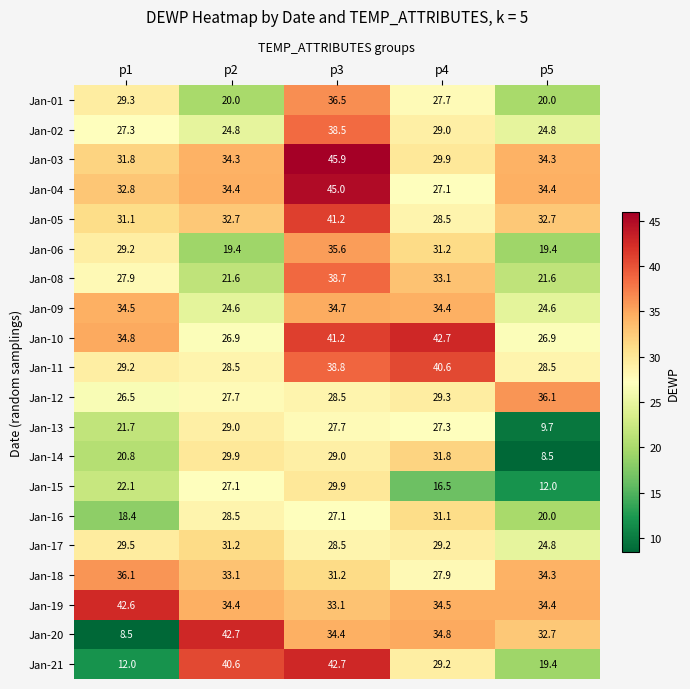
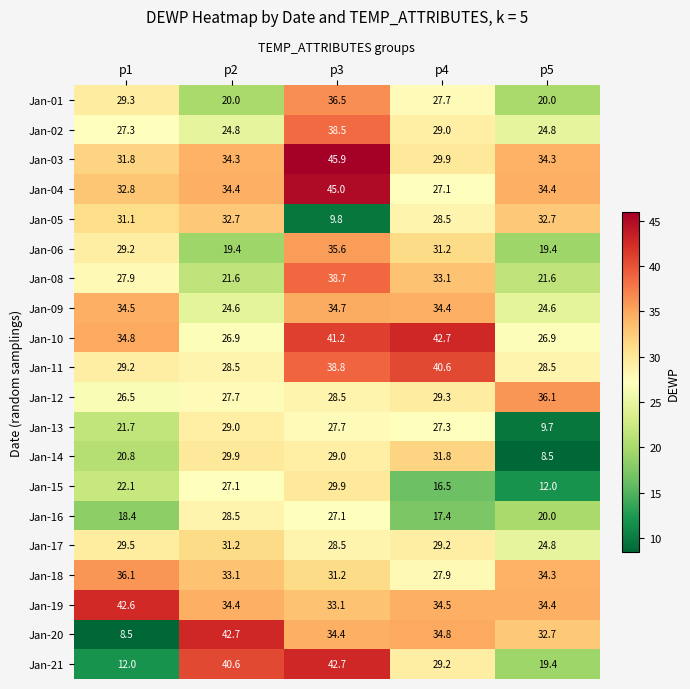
Jan-05, p3: 41.2 -> 9.8
Jan-16, p4: 31.1 -> 17.4
